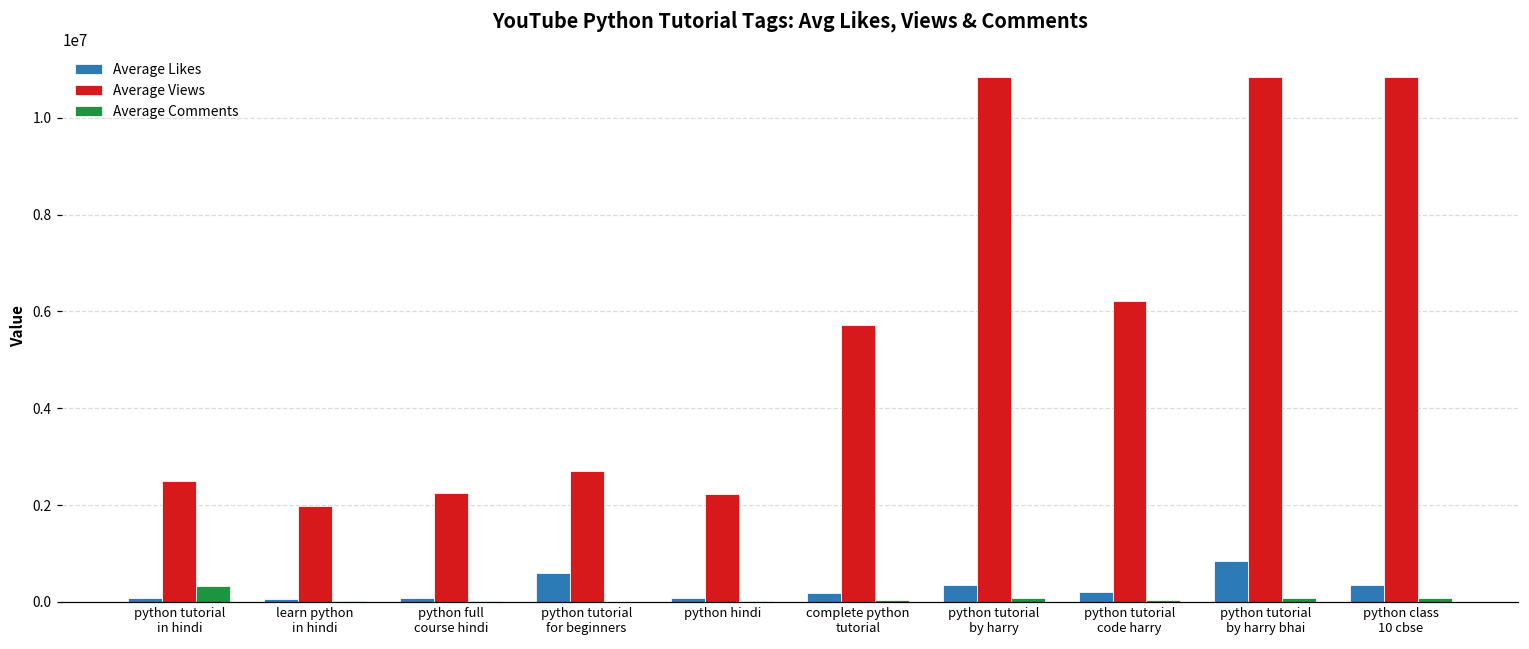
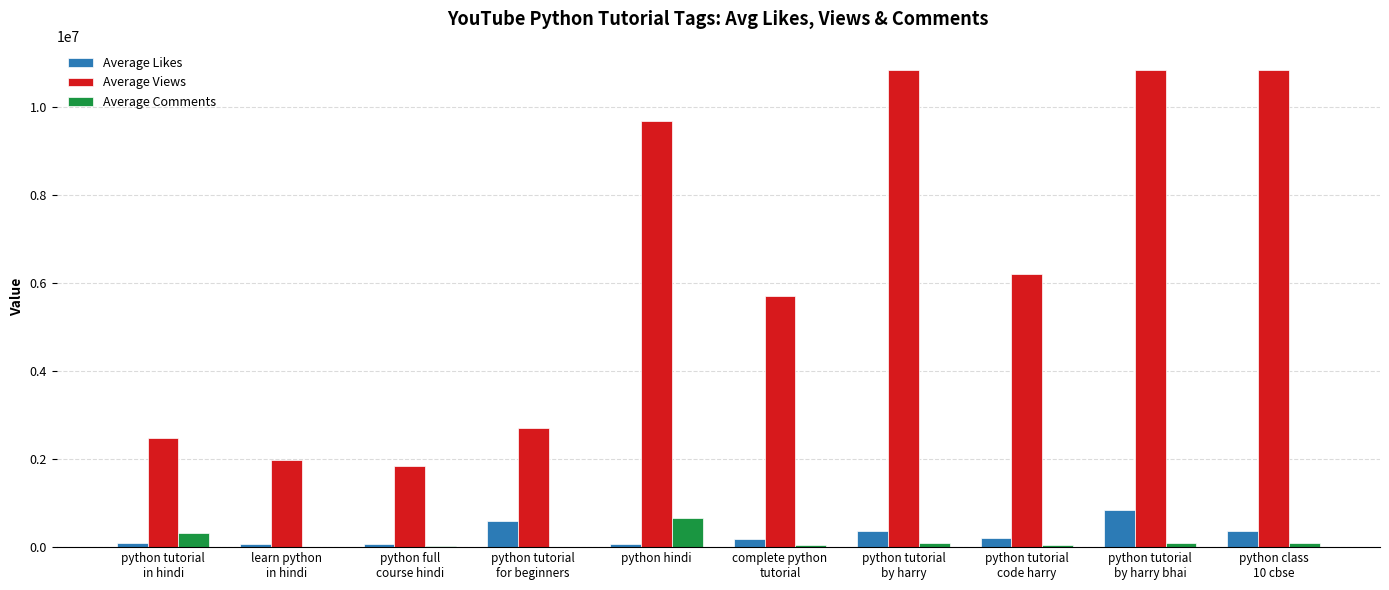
Average Views, python full course hindi: 2200000 -> 1900000
Average Views, python hindi: 2200000 -> 9700000
Average Comments, python hindi: 0 -> 700000
